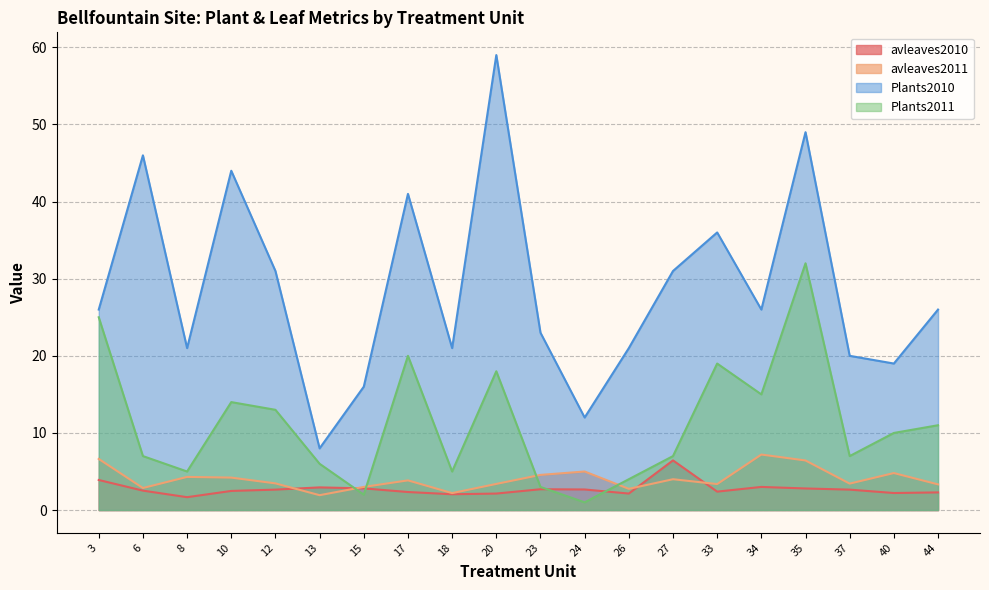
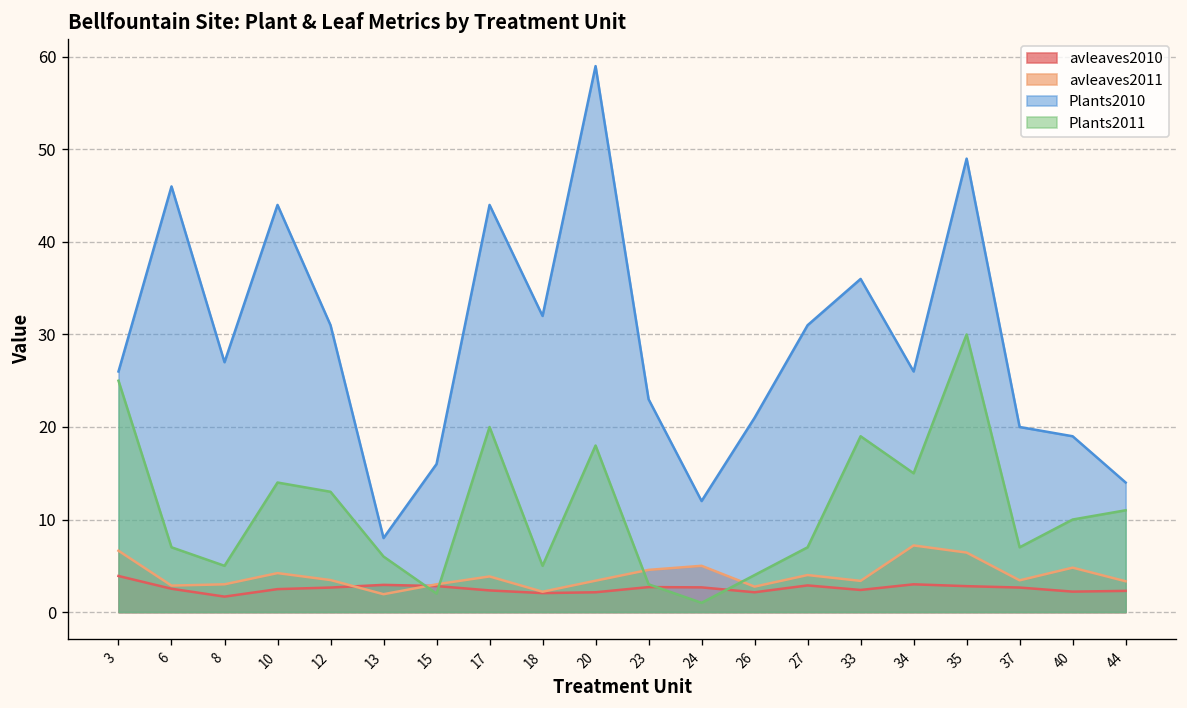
avleaves2011, 8: 4 -> 3
Plants2010, 8: 21 -> 27
Plants2010, 17: 41 -> 44
Plants2010, 18: 21 -> 32
avleaves2010, 27: 6 -> 3
Plants2011, 35: 32 -> 30
Plants2010, 44: 26 -> 14
